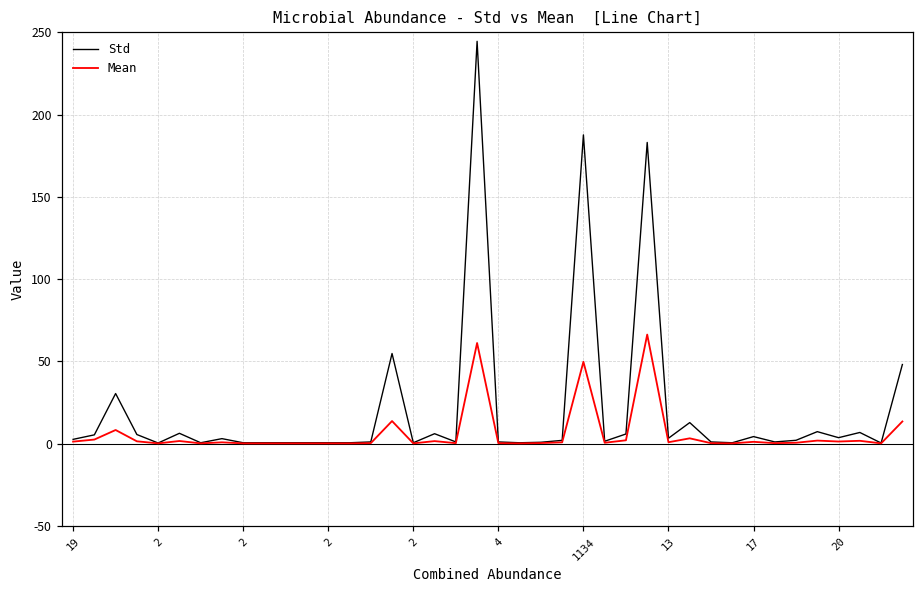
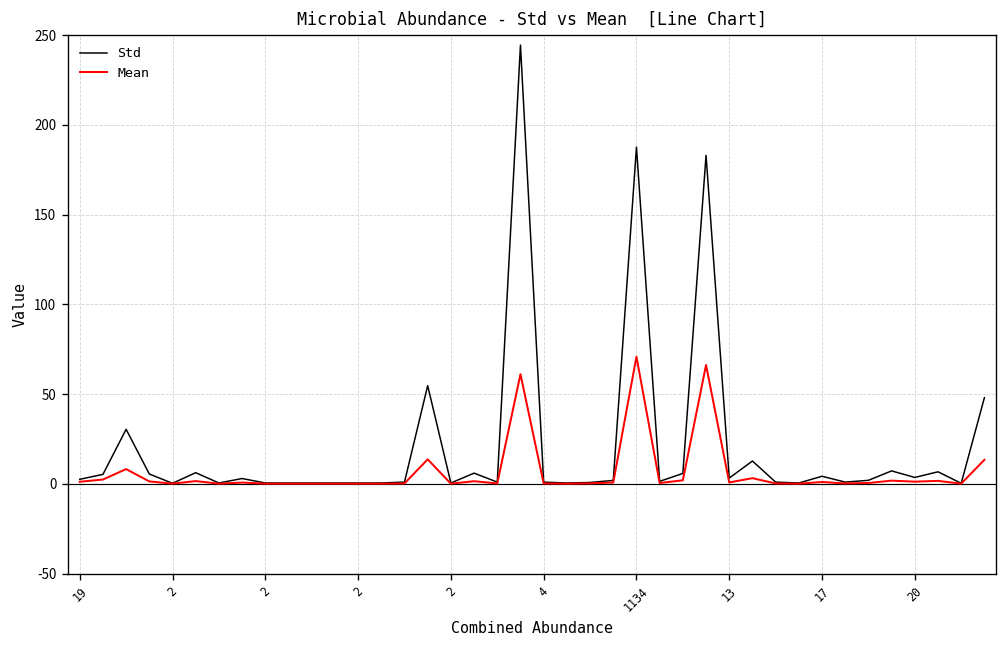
Mean, 1134: 50 -> 71
